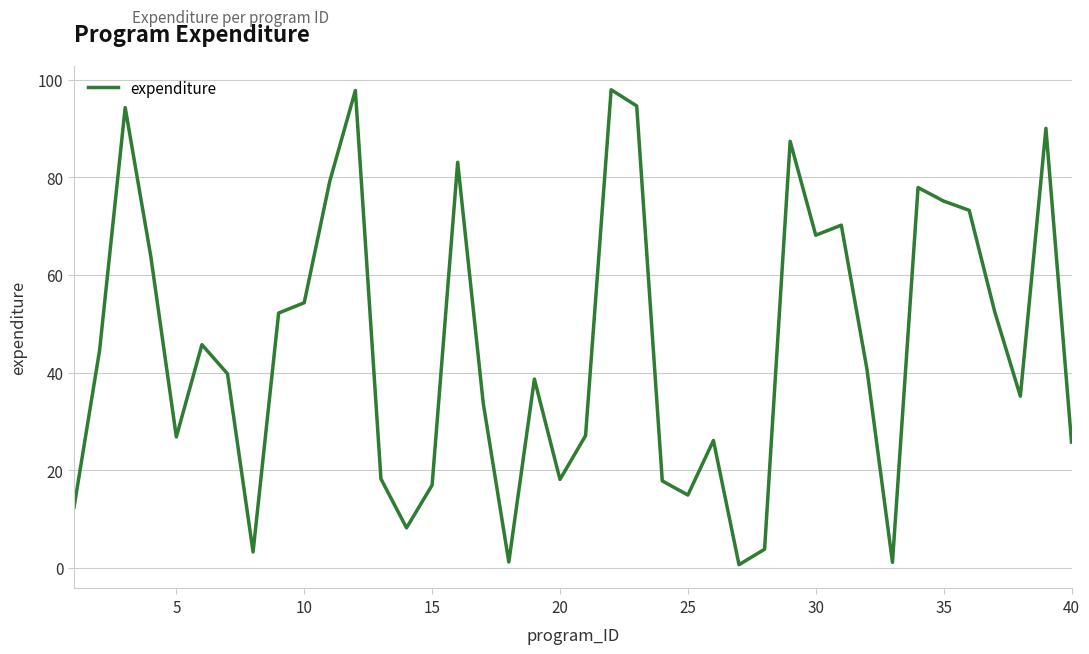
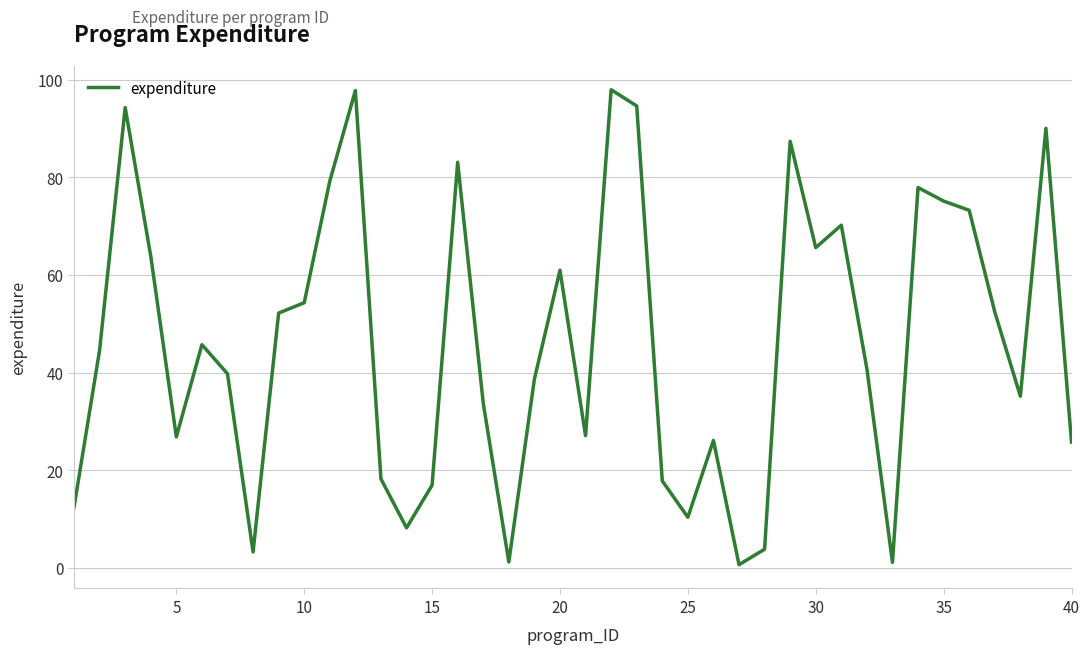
20: 18 -> 61
25: 15 -> 10
30: 68 -> 66
